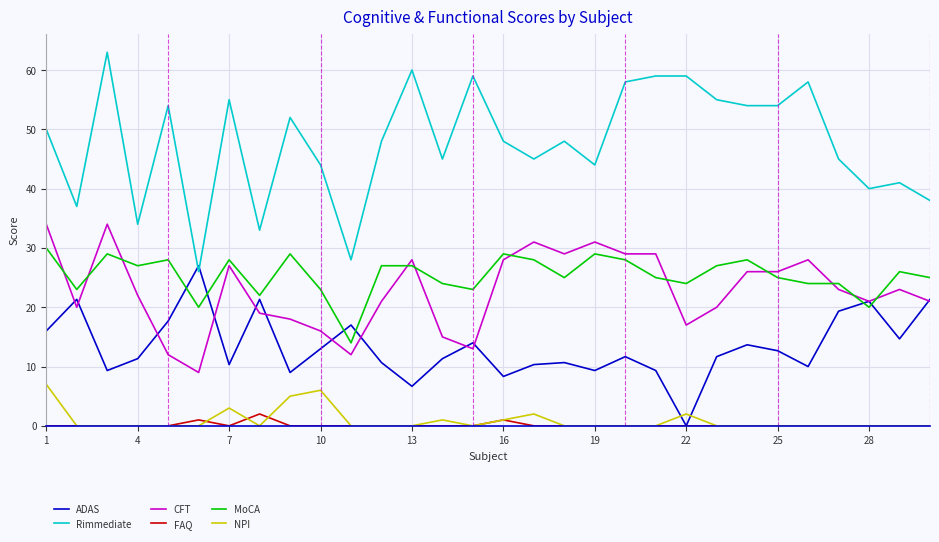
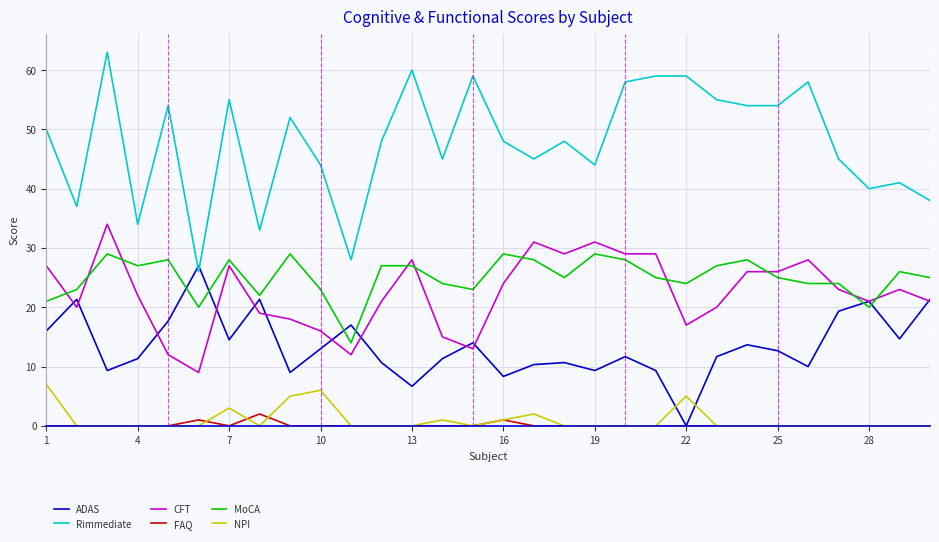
CFT, 1: 34 -> 27
MoCA, 1: 30 -> 21
ADAS, 7: 10 -> 15
CFT, 16: 28 -> 24
NPI, 22: 2 -> 5
